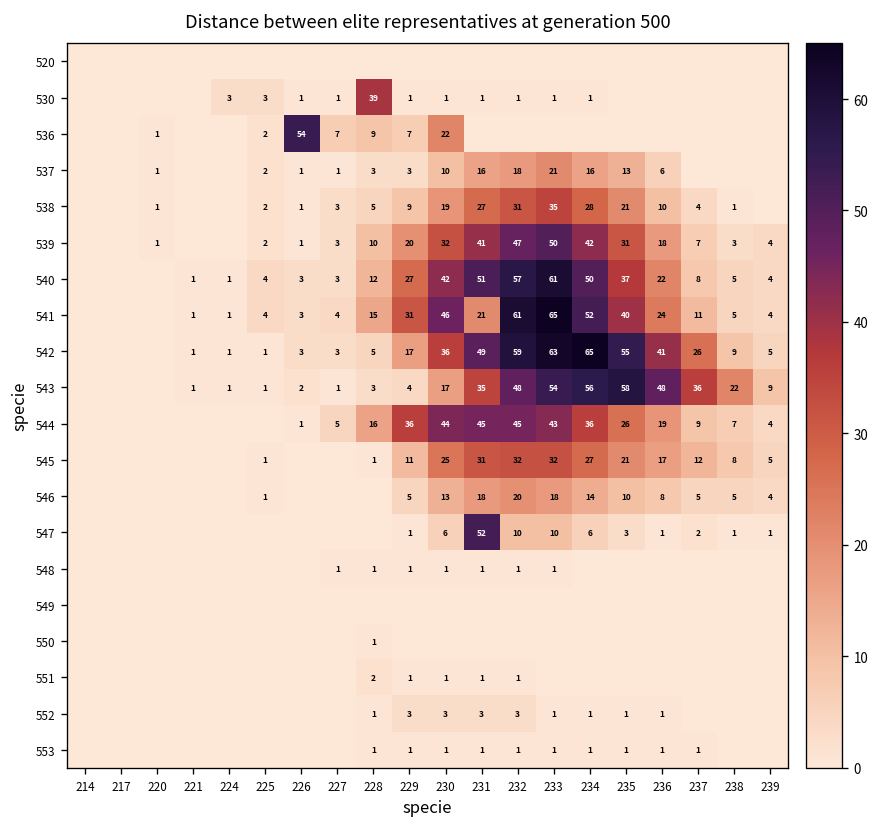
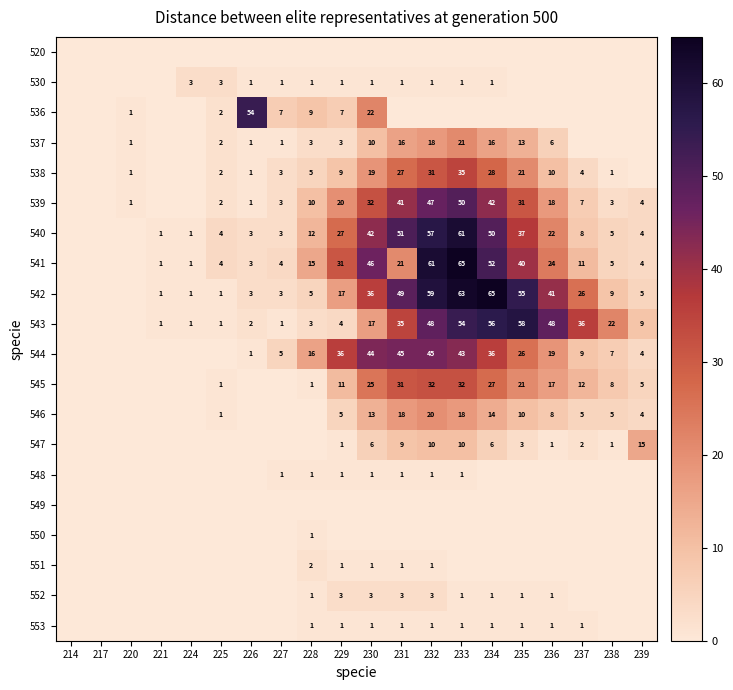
530, 228: 39 -> 1
547, 231: 52 -> 9
547, 239: 1 -> 15
